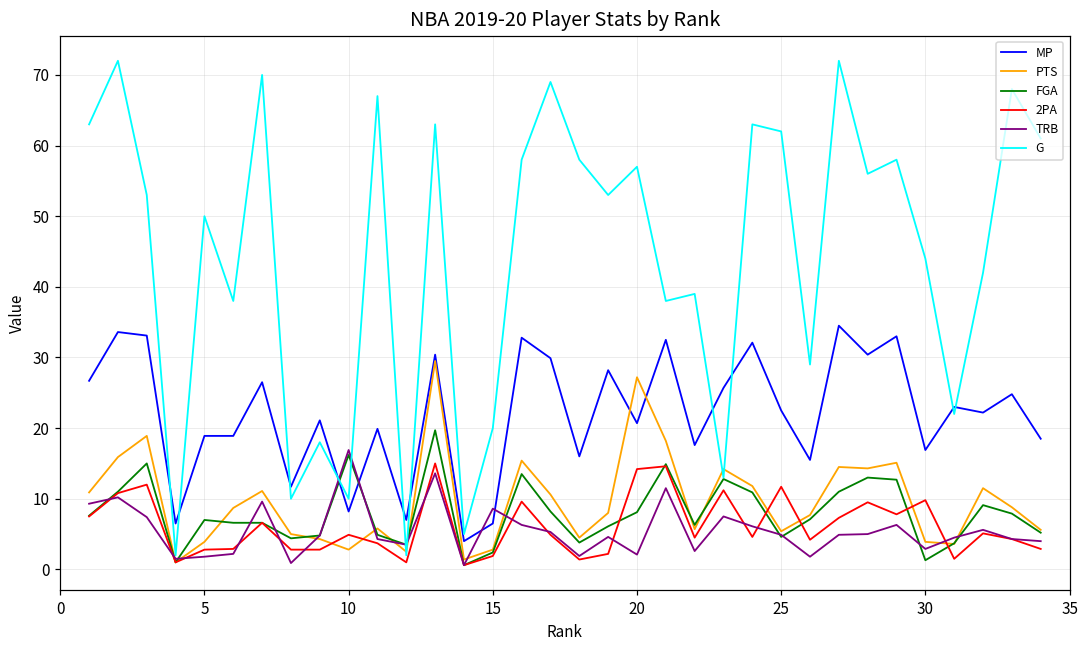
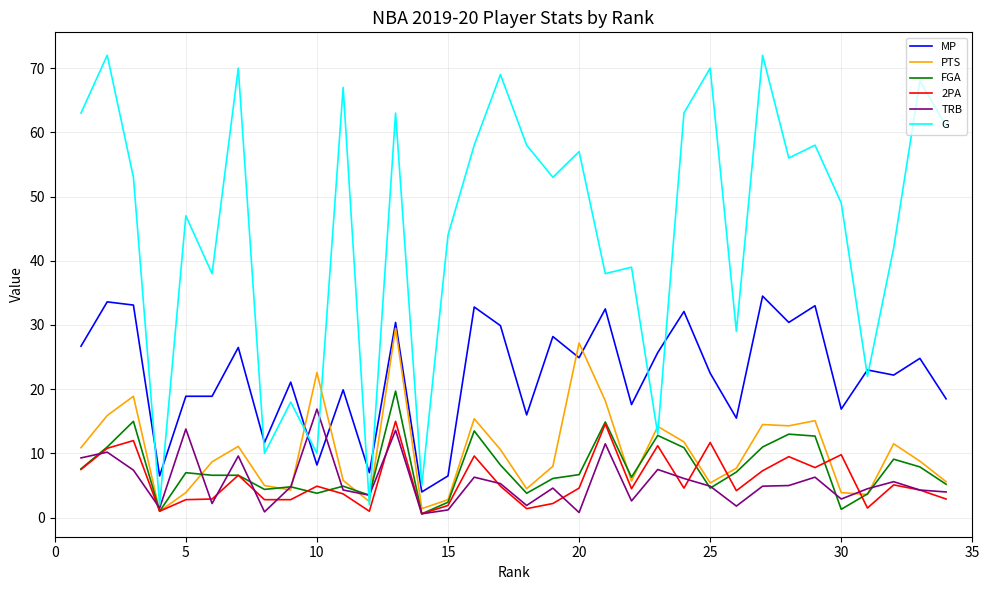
TRB, 5: 2 -> 14
G, 5: 50 -> 47
PTS, 10: 3 -> 23
FGA, 10: 16 -> 4
TRB, 15: 9 -> 1
G, 15: 20 -> 44
MP, 20: 21 -> 25
FGA, 20: 8 -> 7
2PA, 20: 14 -> 5
TRB, 20: 2 -> 1
G, 25: 62 -> 70
G, 30: 44 -> 49
